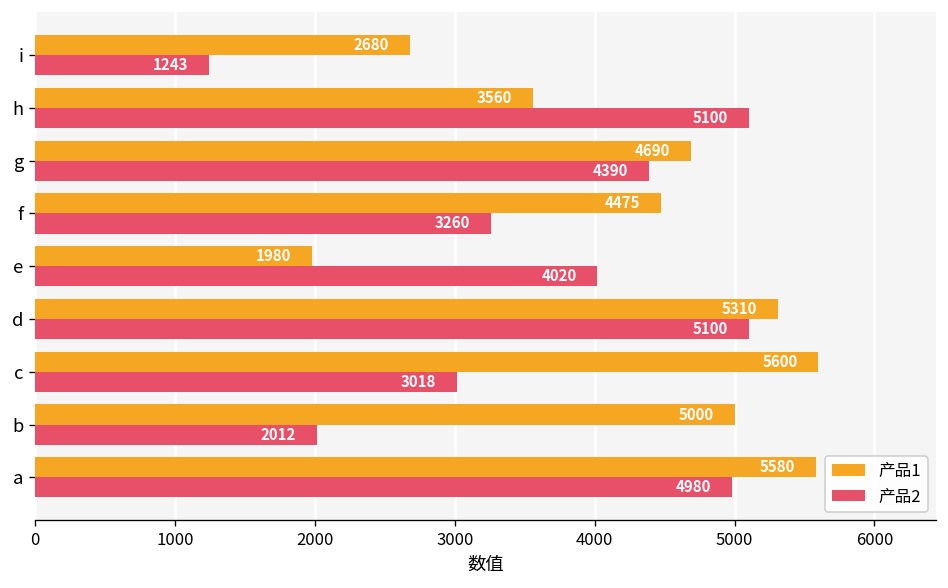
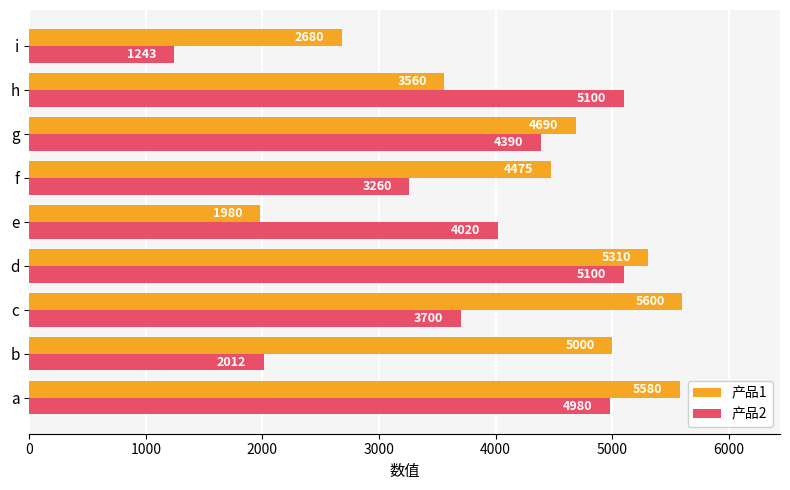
产品2, c: 3018 -> 3700
